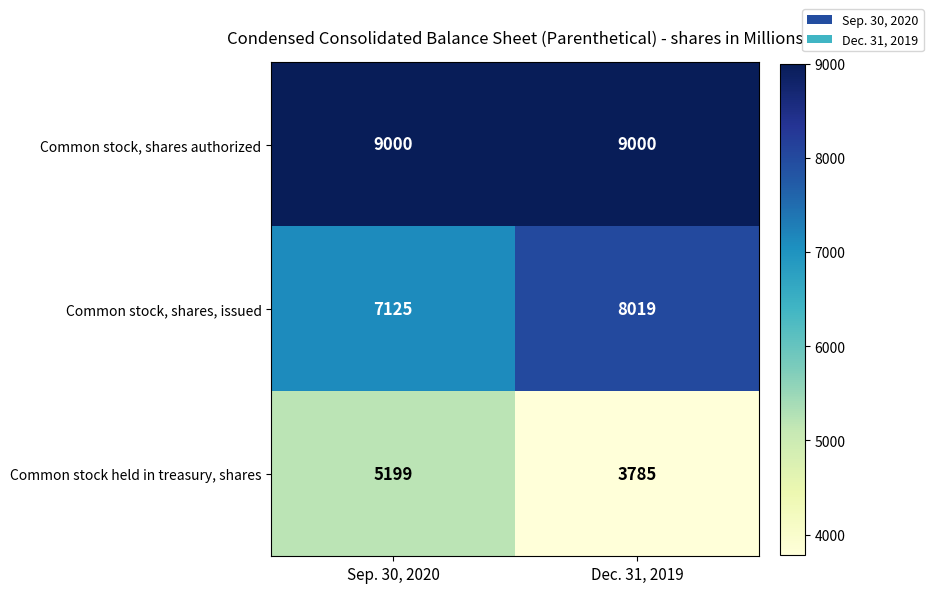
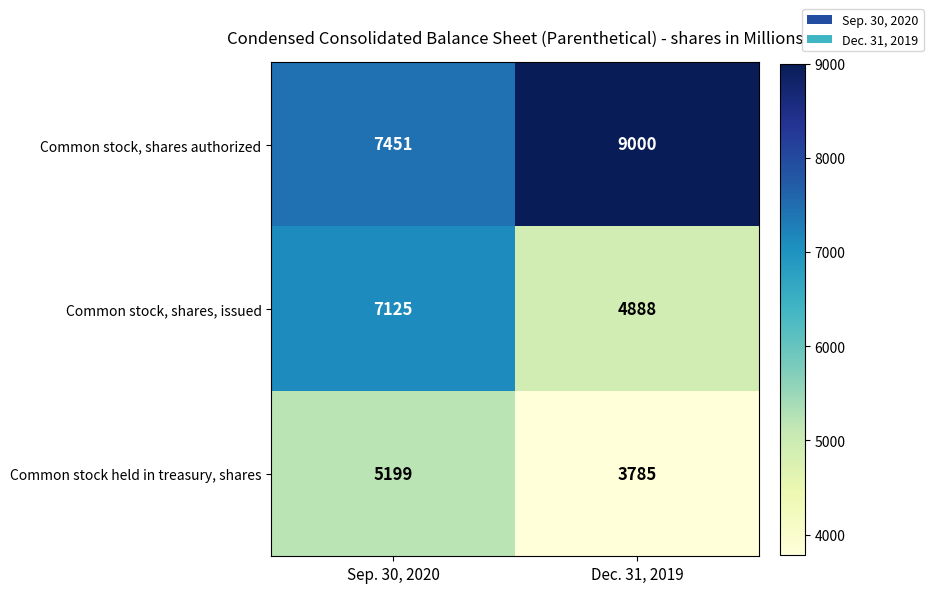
Common stock, shares authorized, Sep. 30, 2020: 9000 -> 7451
Common stock, shares, issued, Dec. 31, 2019: 8019 -> 4888
